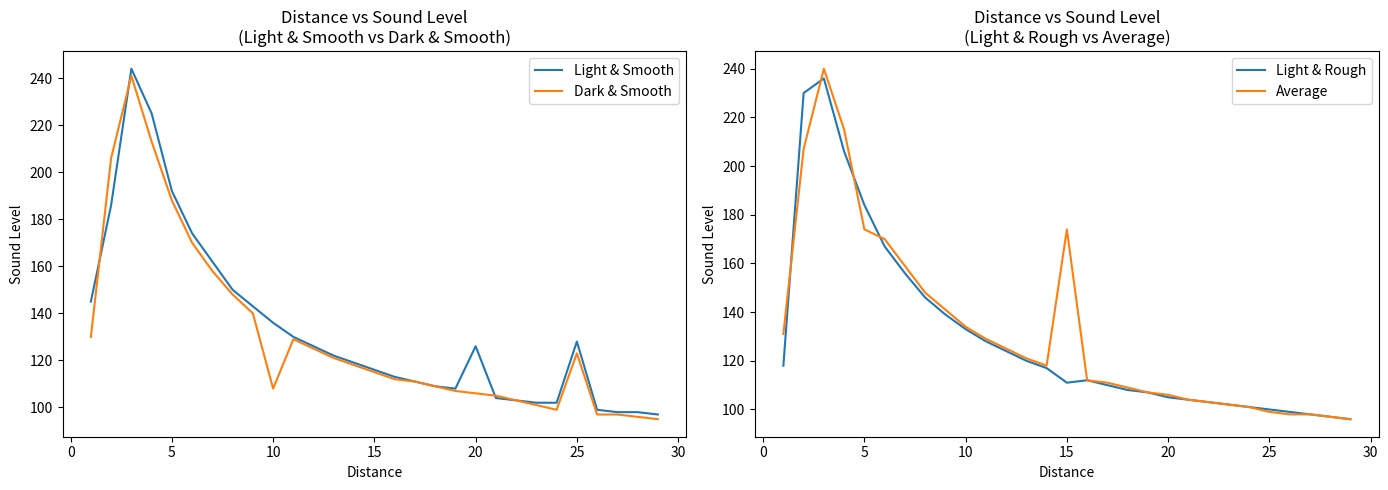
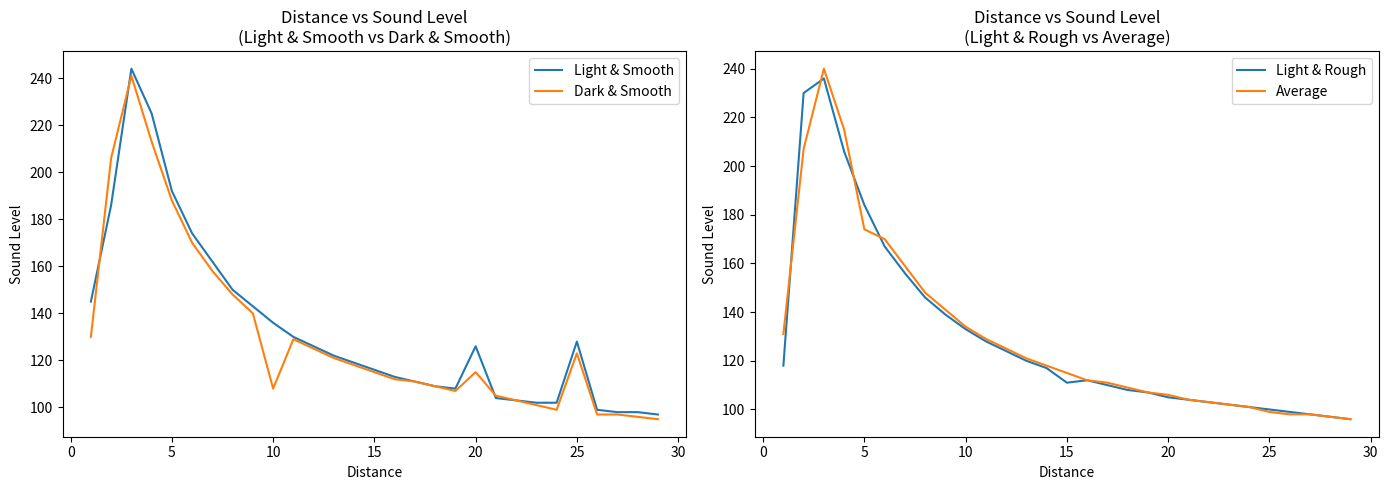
Distance vs Sound Level (Light & Smooth vs Dark & Smooth), Dark & Smooth, 20: 106 -> 115
Distance vs Sound Level (Light & Rough vs Average), Average, 15: 174 -> 115
